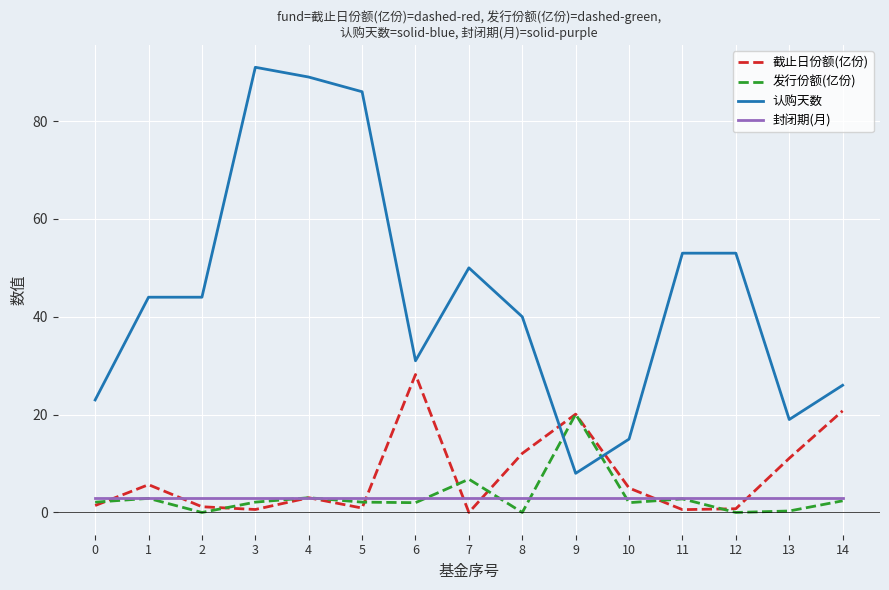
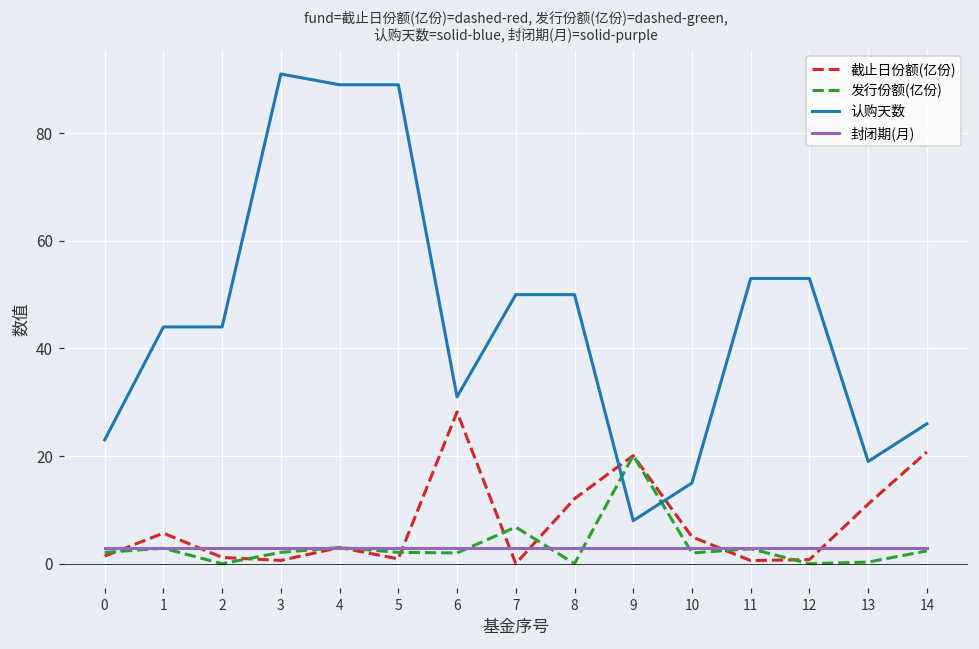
认购天数, 5: 86 -> 89
认购天数, 8: 40 -> 50
